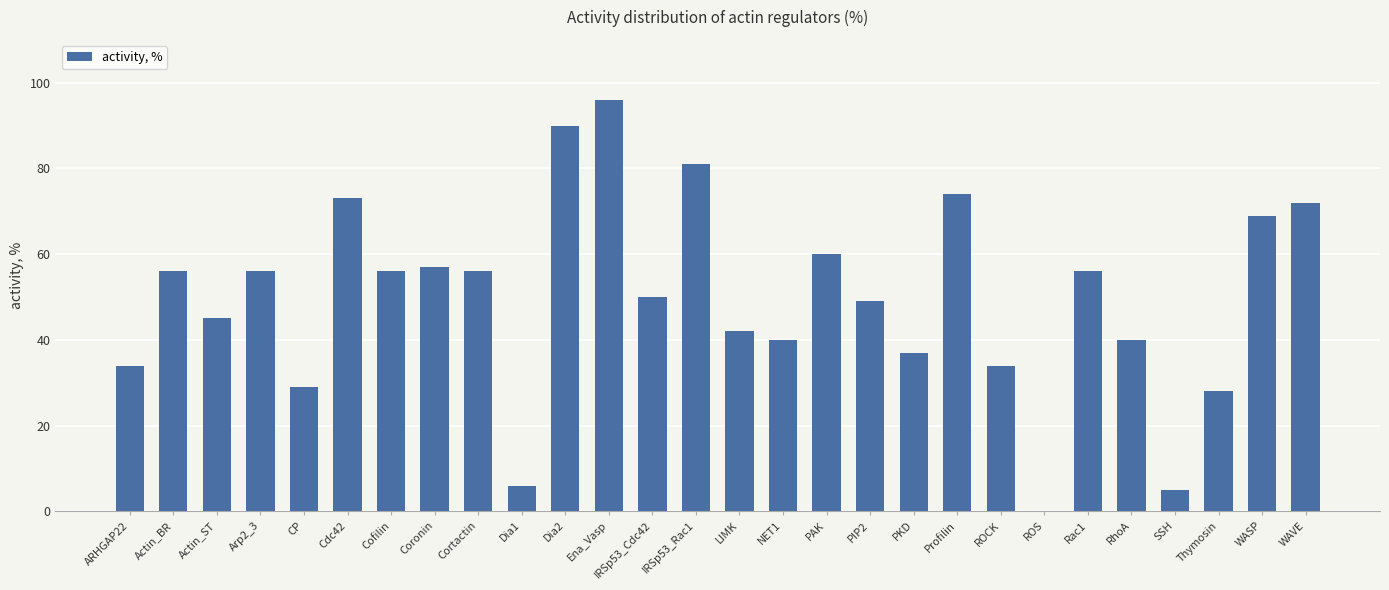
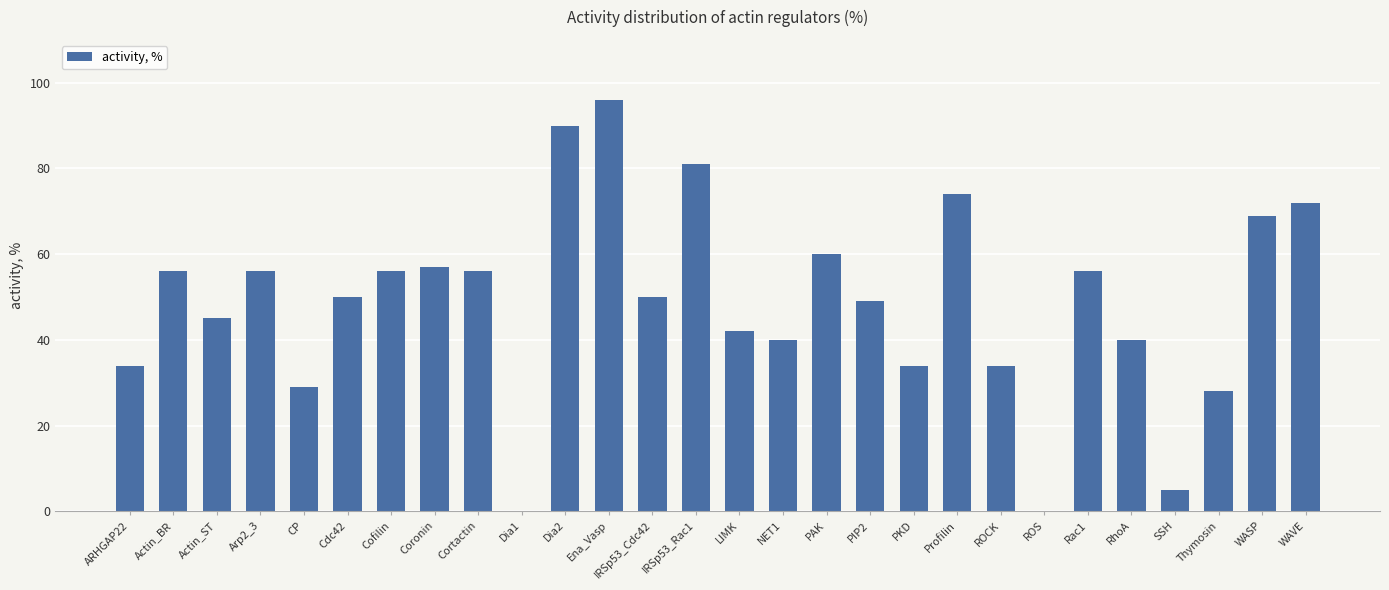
Cdc42: 73 -> 50
Dia1: 6 -> 0
PKD: 37 -> 34
